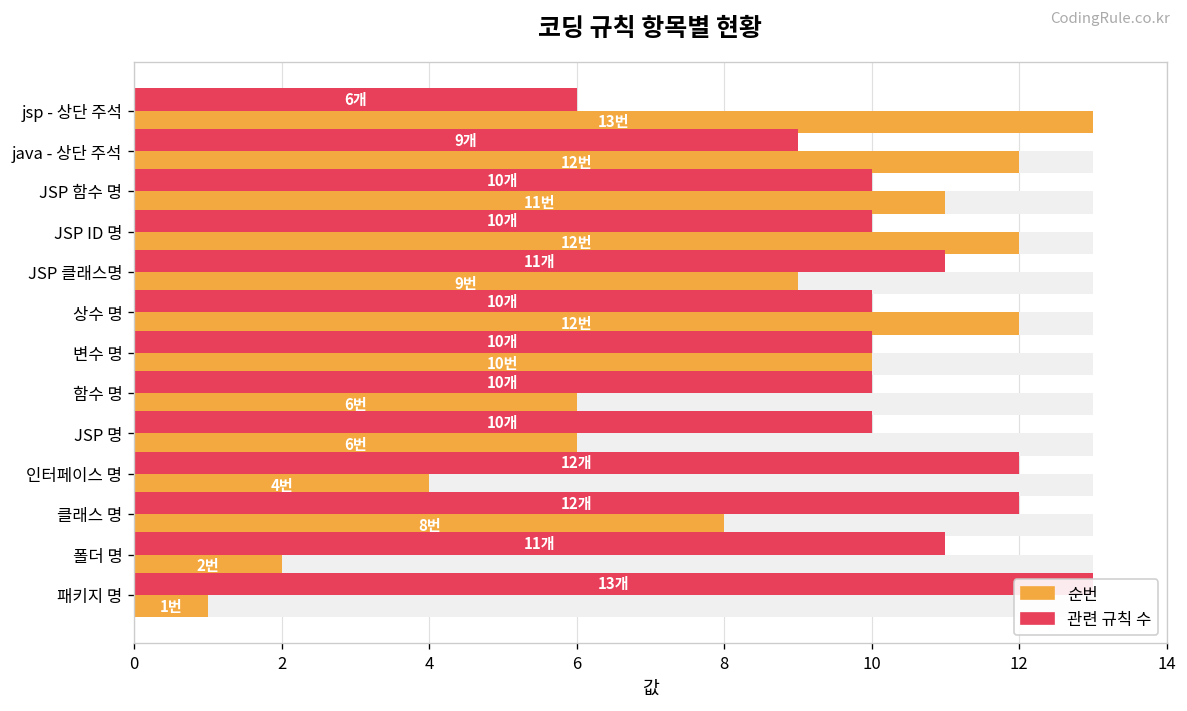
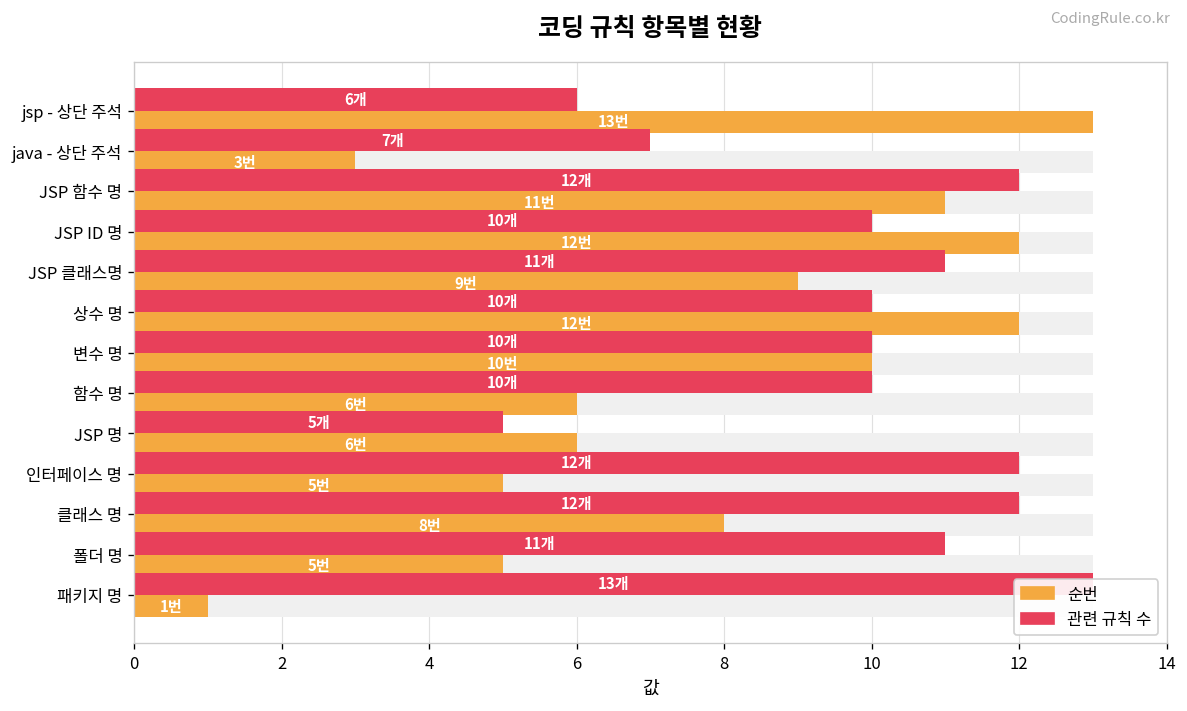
관련 규칙 수, java - 상단 주석: 9개 -> 7개
순번, java - 상단 주석: 12번 -> 3번
관련 규칙 수, JSP 함수 명: 10개 -> 12개
관련 규칙 수, JSP 명: 10개 -> 5개
순번, 인터페이스 명: 4번 -> 5번
순번, 폴더 명: 2번 -> 5번
